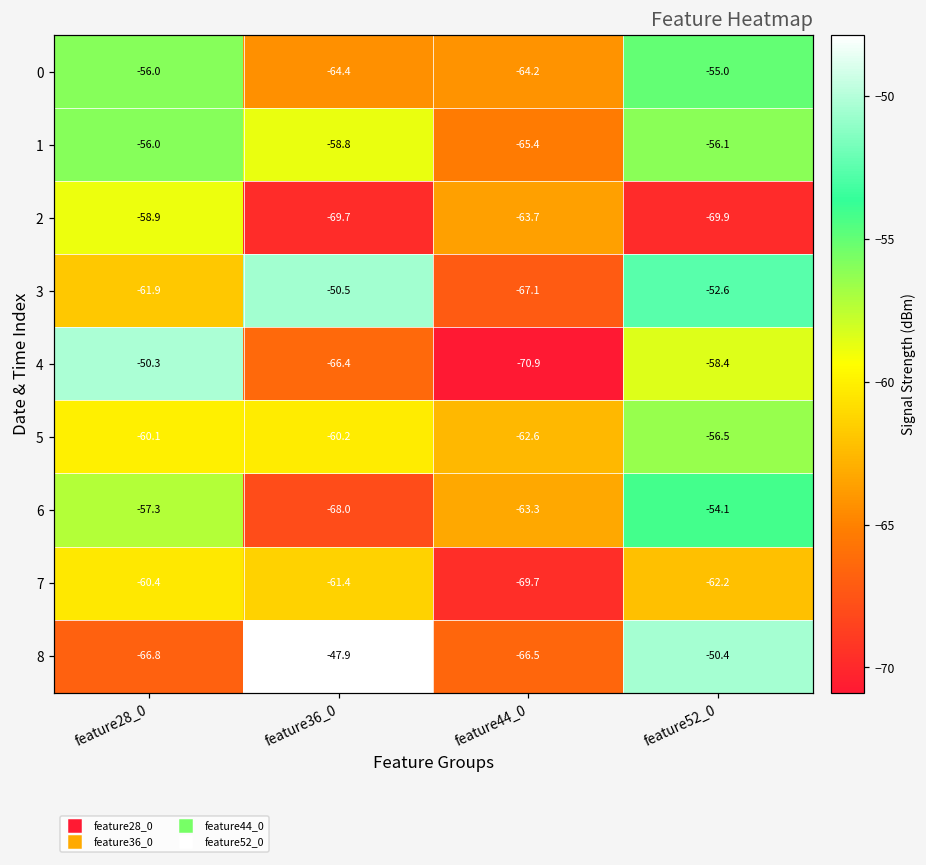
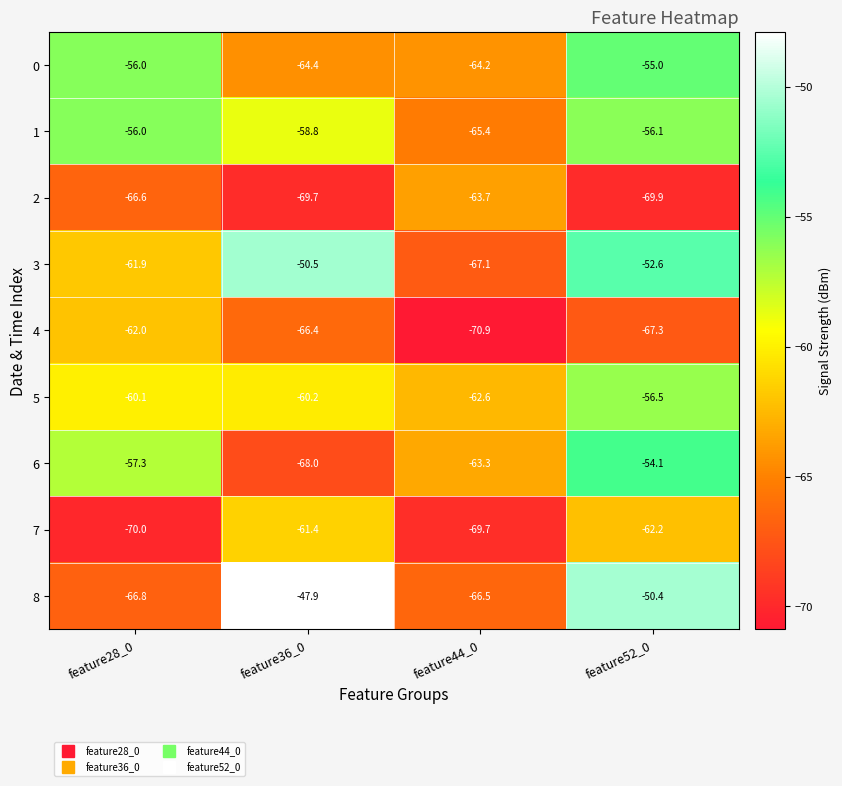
2, feature28_0: -58.9 -> -66.6
4, feature28_0: -50.3 -> -62.0
4, feature52_0: -58.4 -> -67.3
7, feature28_0: -60.4 -> -70.0
